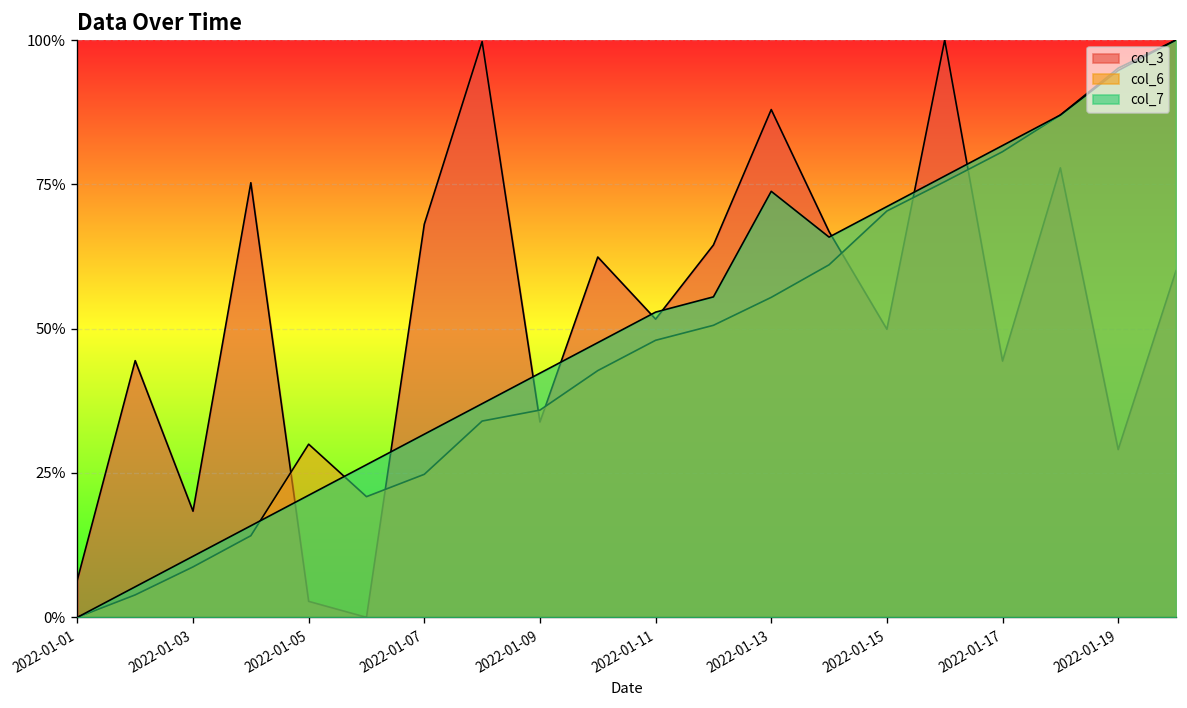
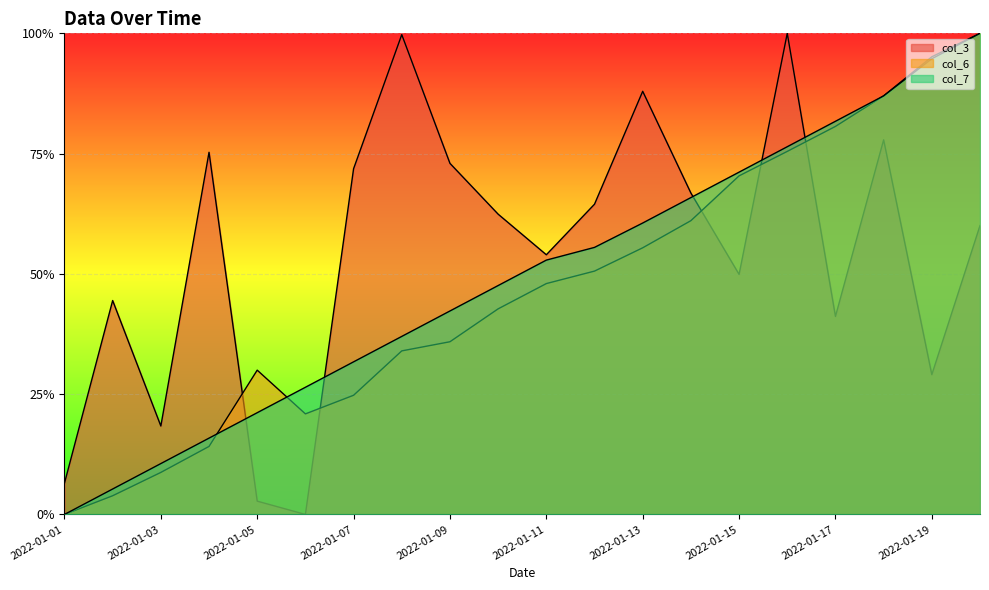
col_3, 2022-01-07: 68% -> 72%
col_3, 2022-01-09: 34% -> 73%
col_3, 2022-01-11: 52% -> 54%
col_7, 2022-01-13: 74% -> 61%
col_3, 2022-01-17: 44% -> 41%
